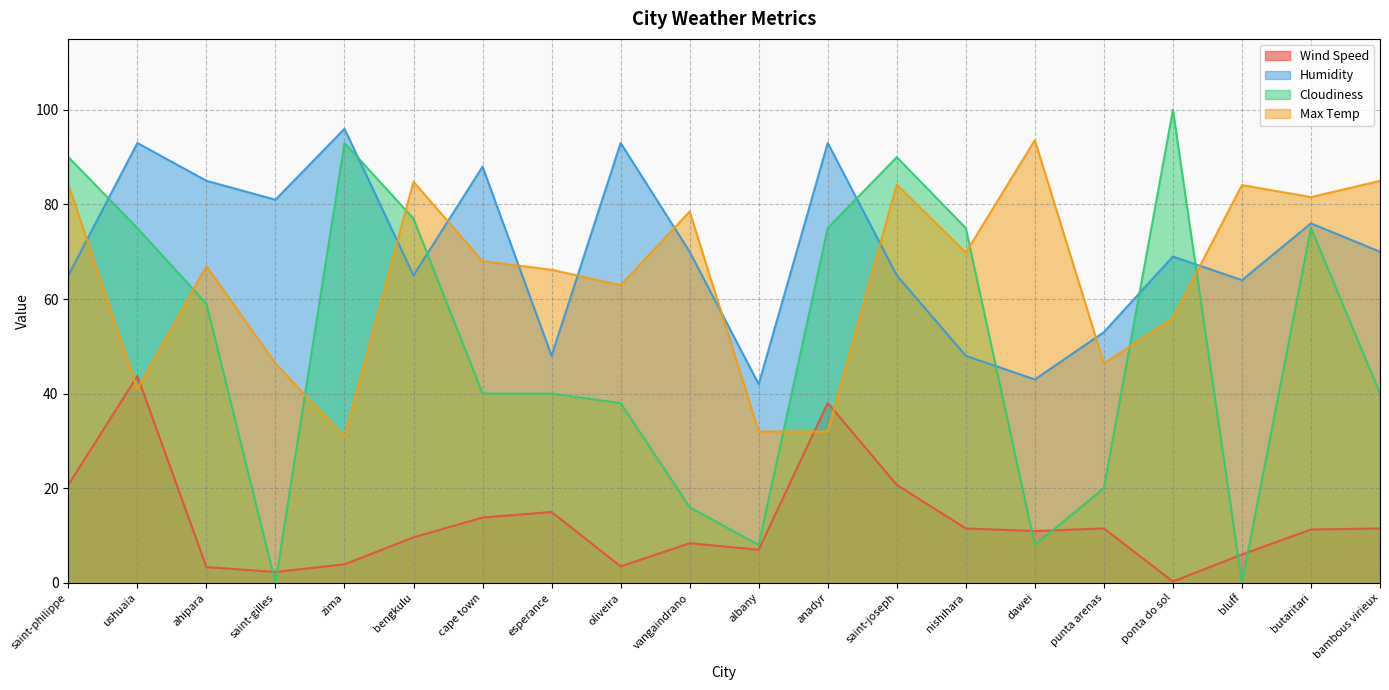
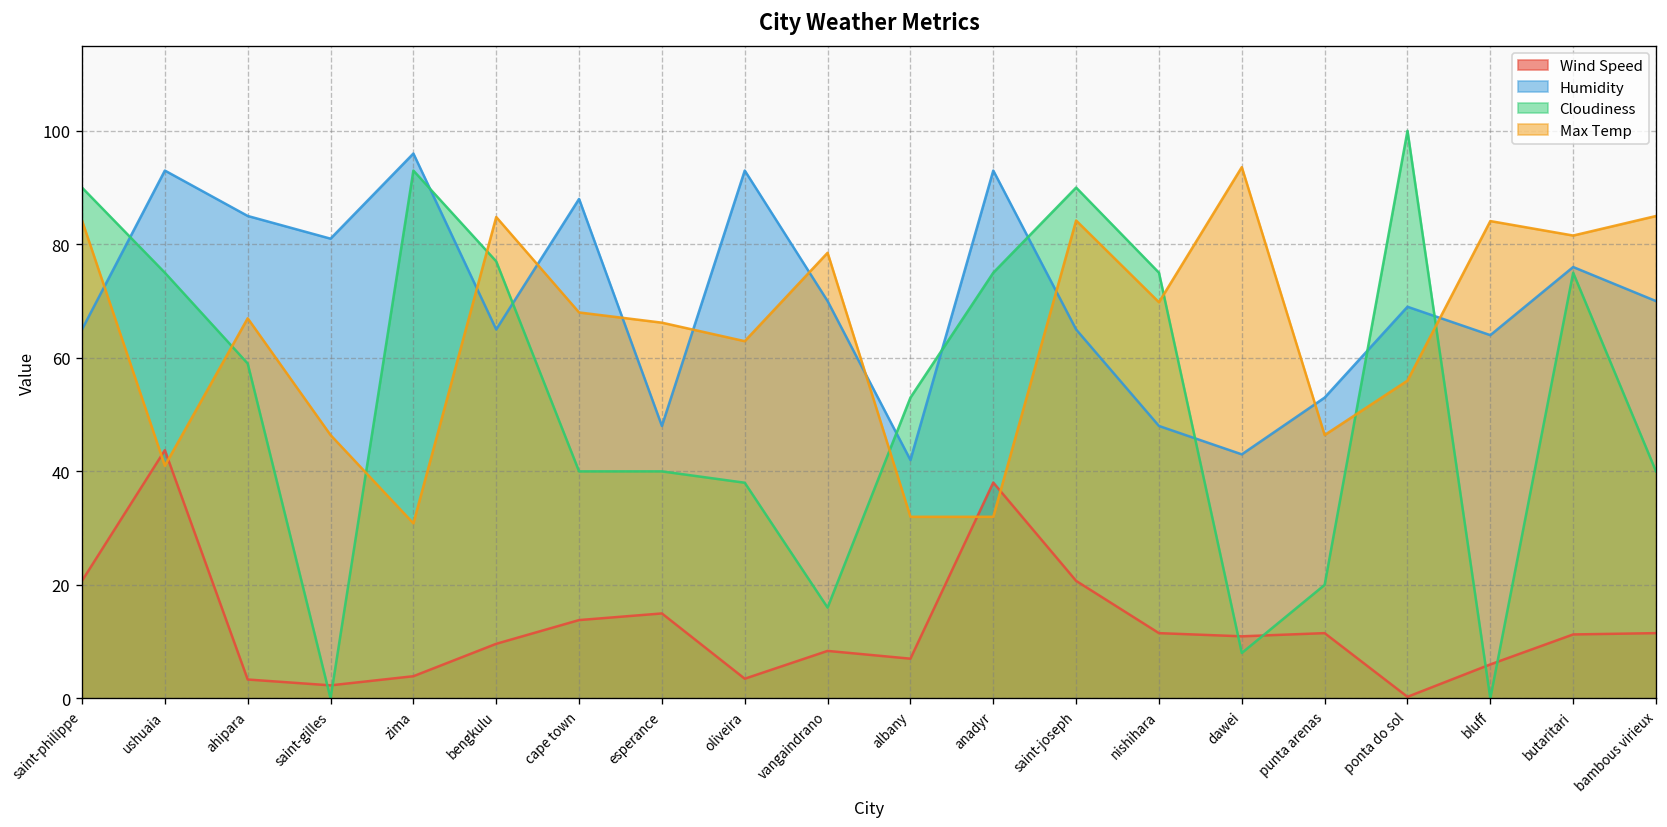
Cloudiness, albany: 8 -> 53
